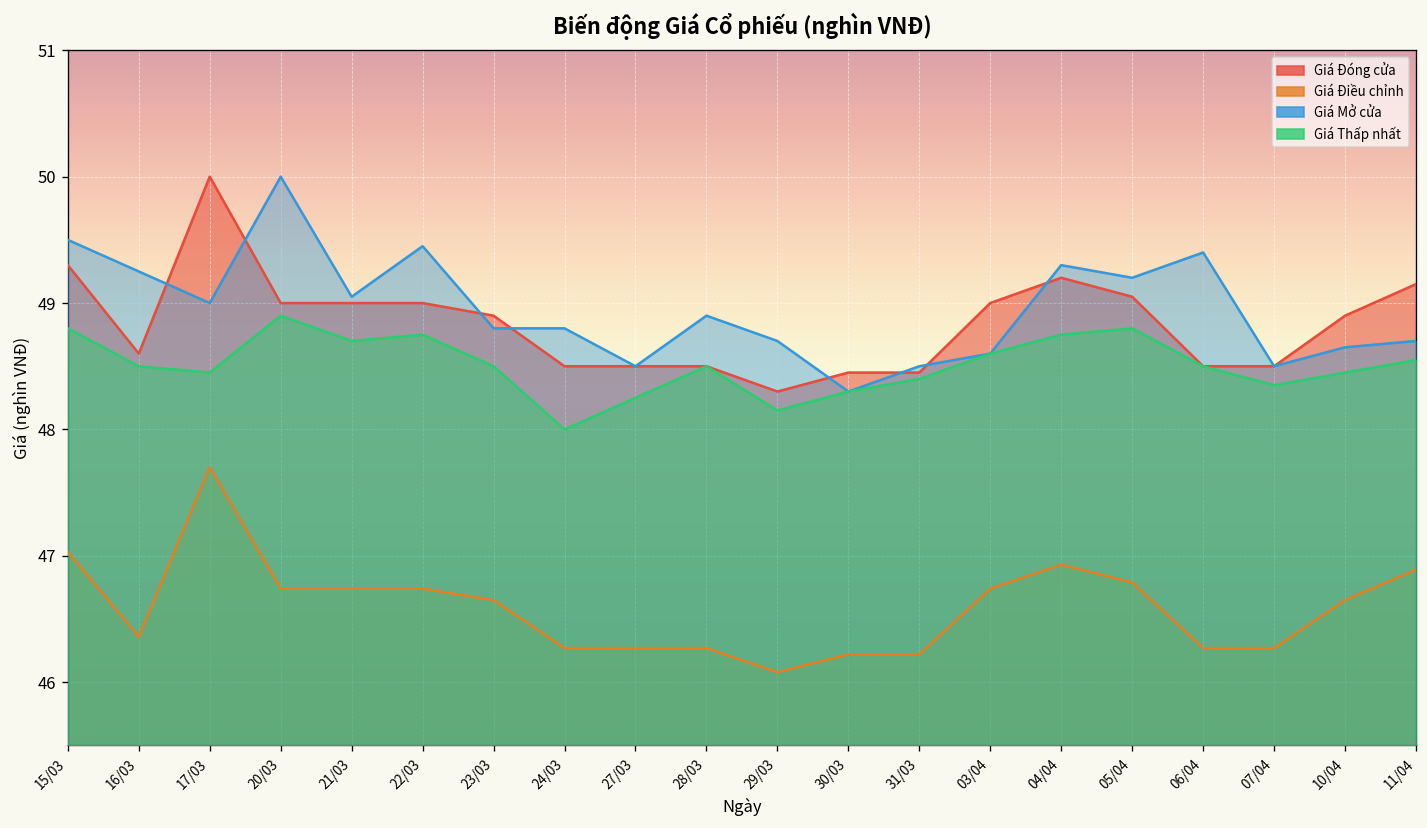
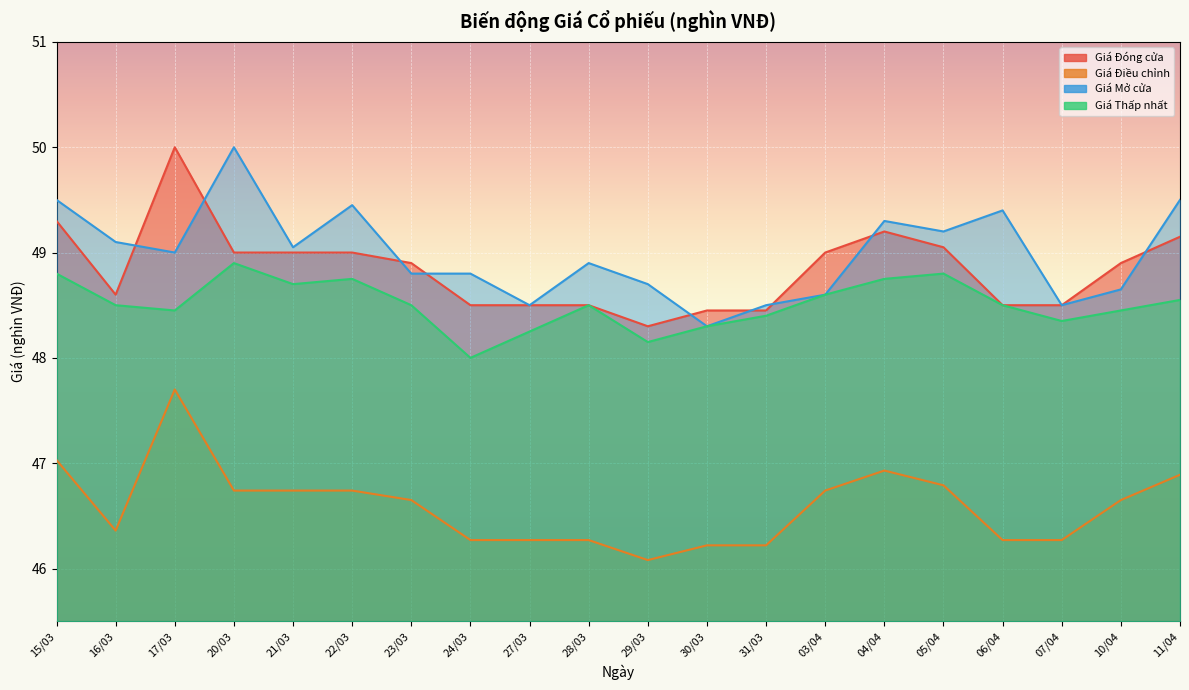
Giá Mở cửa, 16/03: 49.25 -> 49.10
Giá Mở cửa, 11/04: 48.7 -> 49.5
